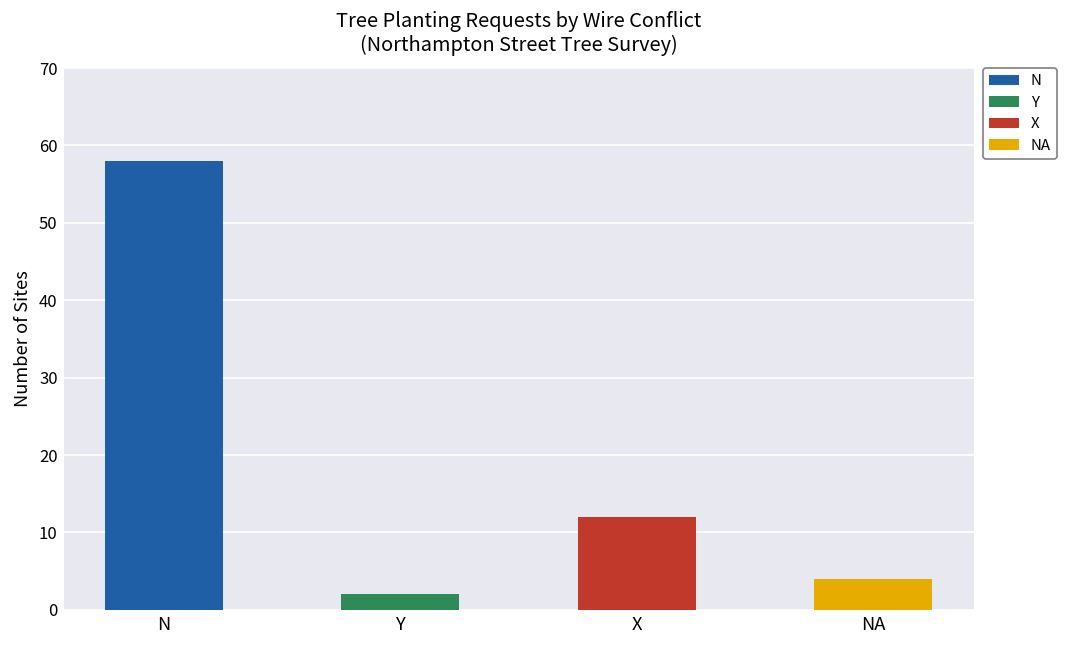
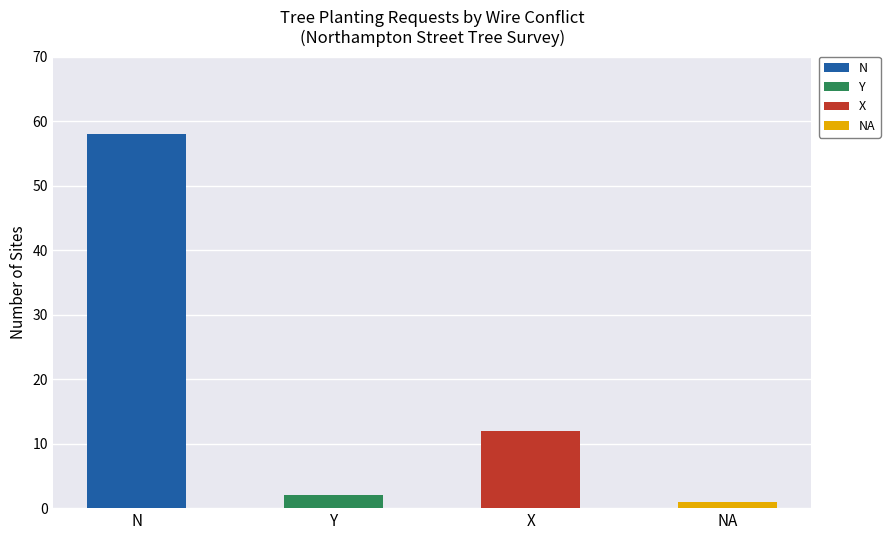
NA: 4 -> 1
